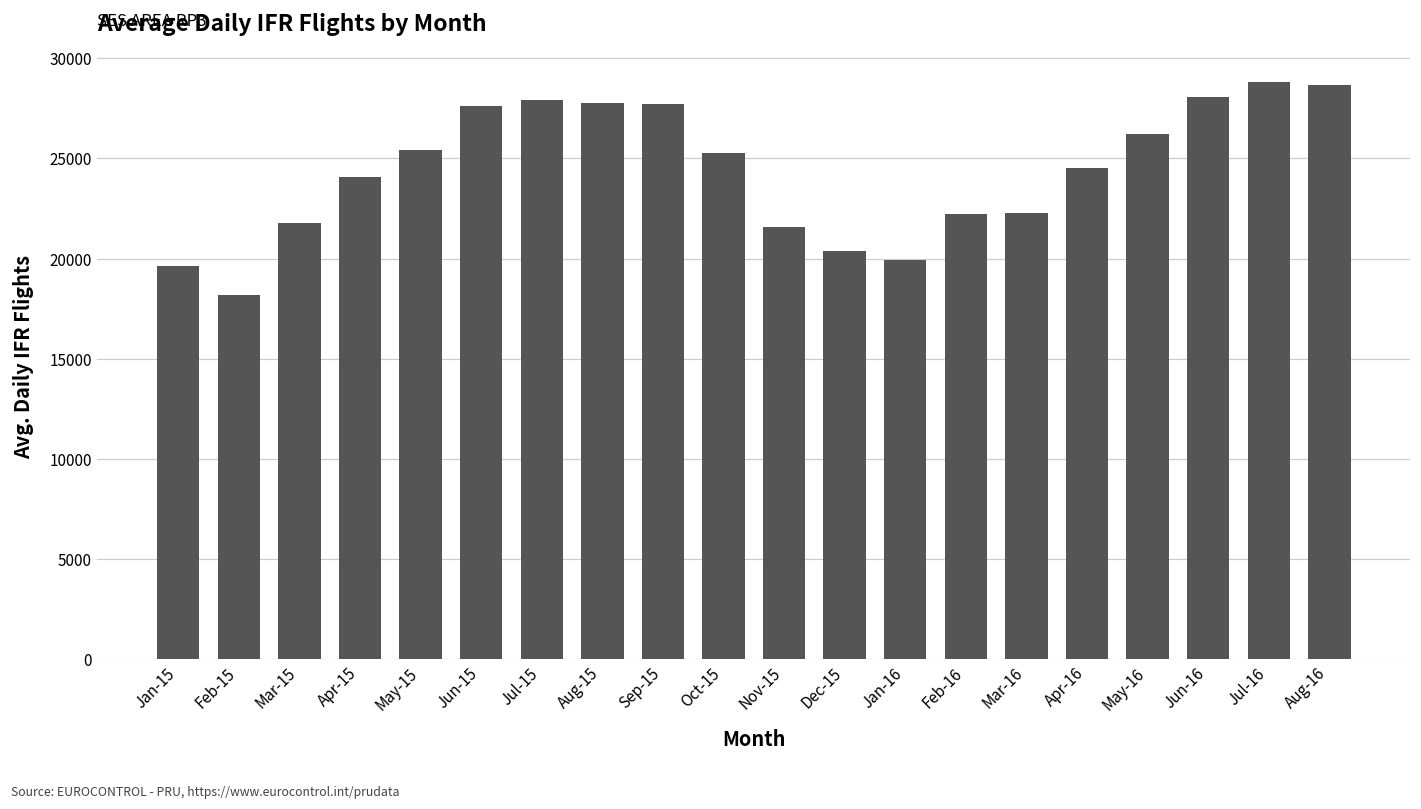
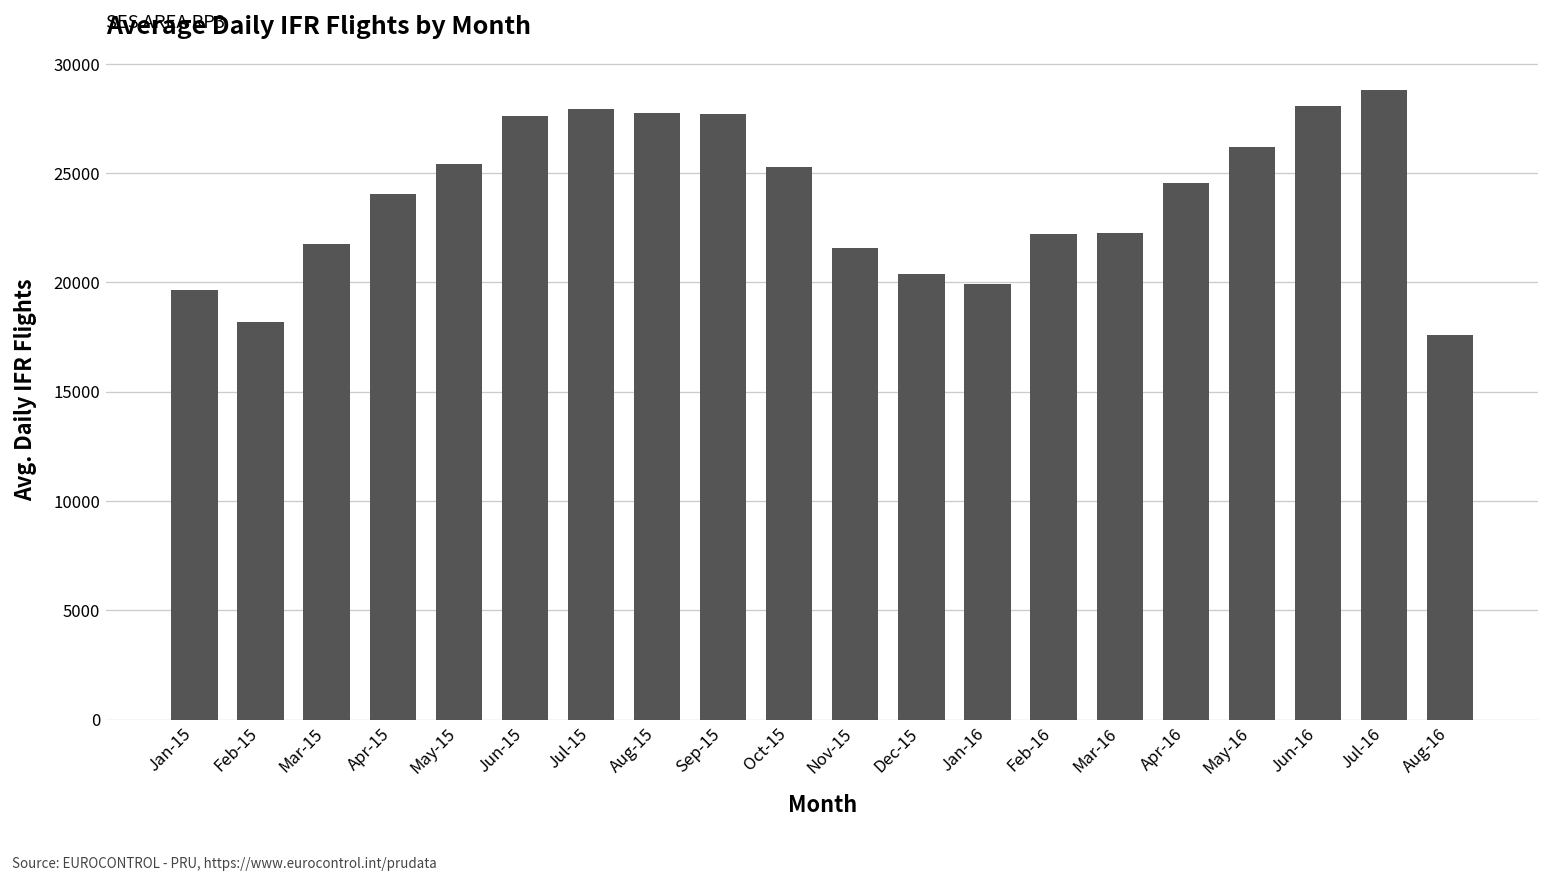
Aug-16: 28600 -> 17600
